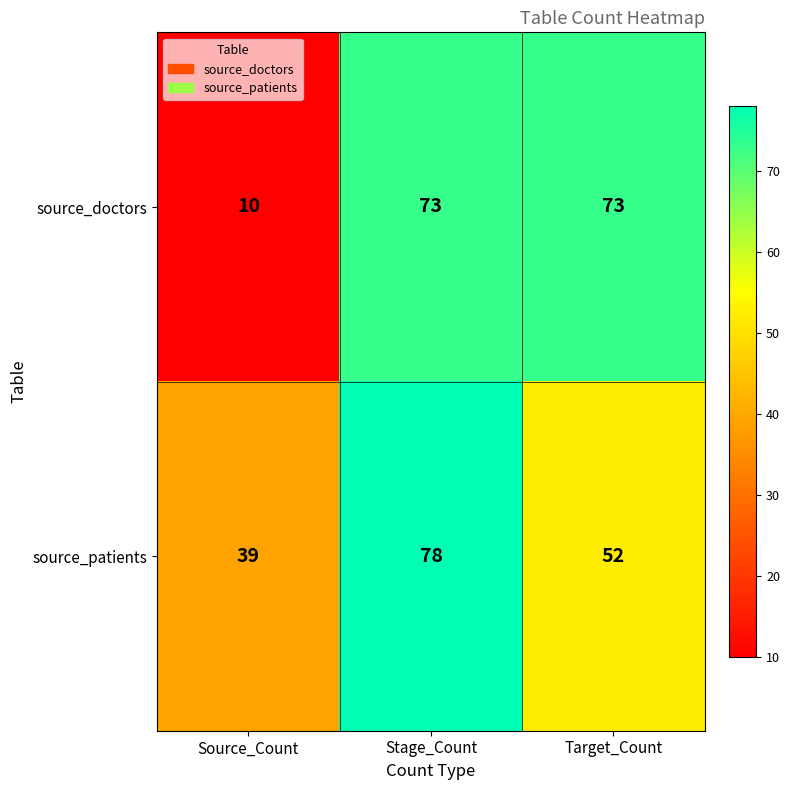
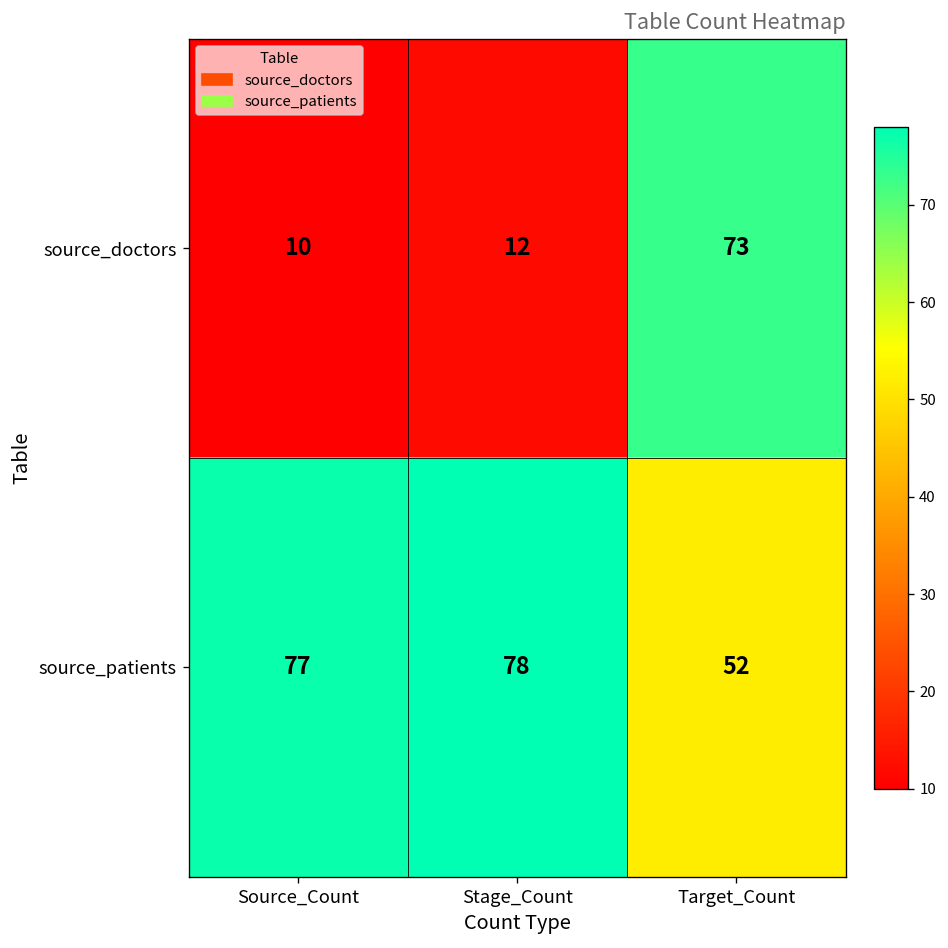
source_doctors, Stage_Count: 73 -> 12
source_patients, Source_Count: 39 -> 77
